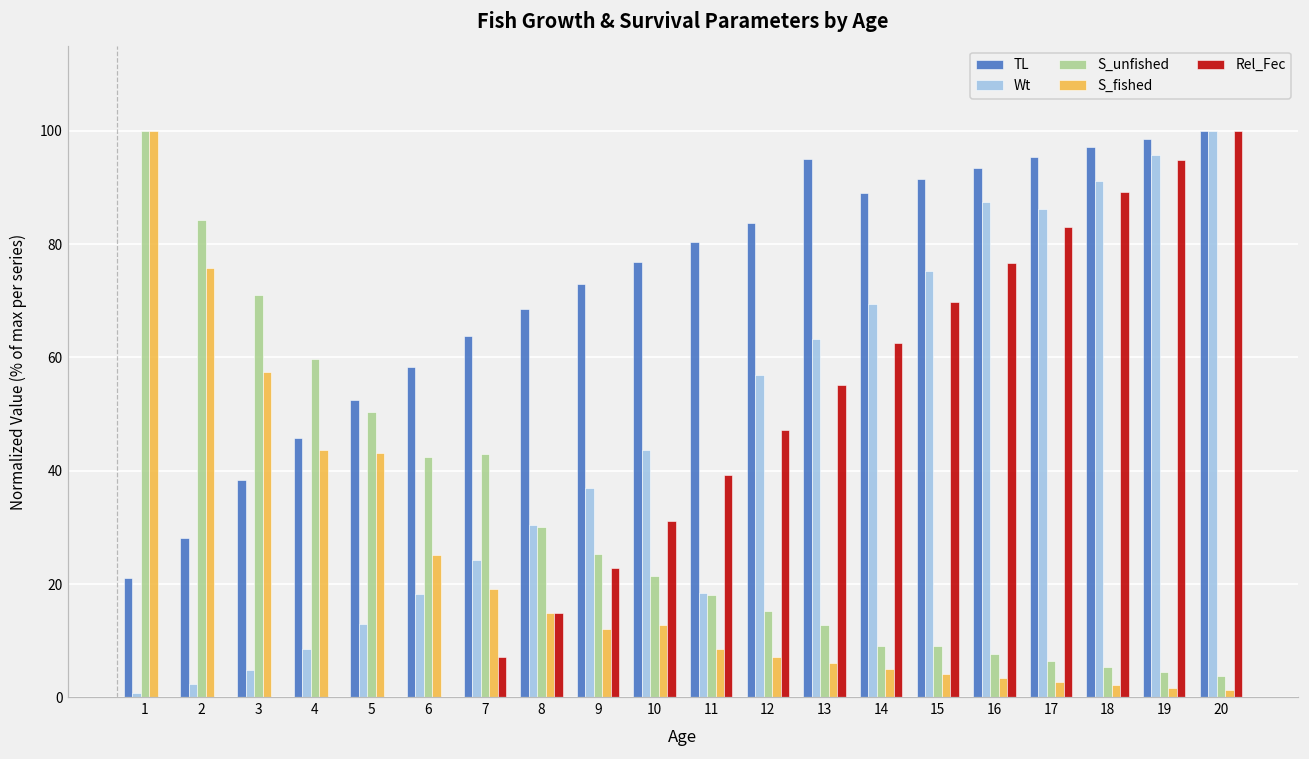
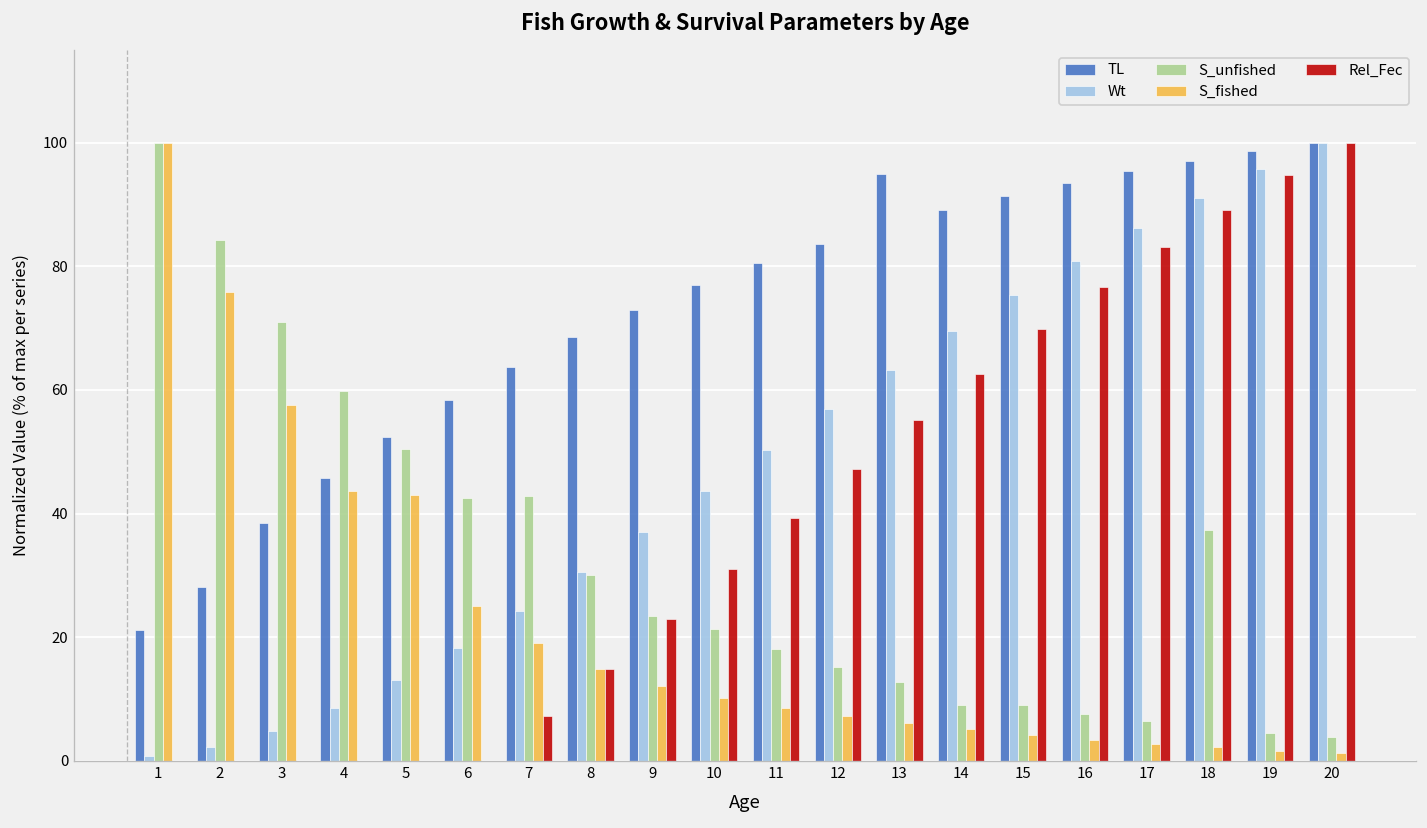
S_unfished, 9: 25 -> 24
S_fished, 10: 13 -> 10
Wt, 11: 18 -> 50
Wt, 16: 87 -> 81
S_unfished, 18: 5 -> 37
